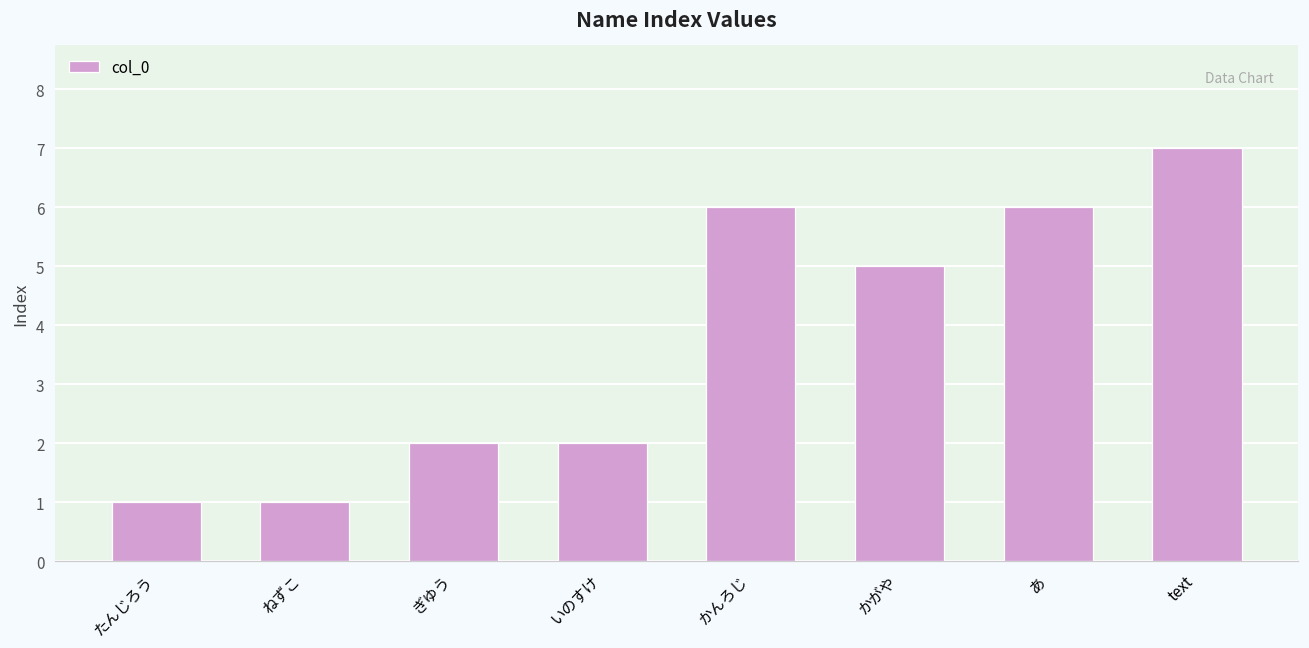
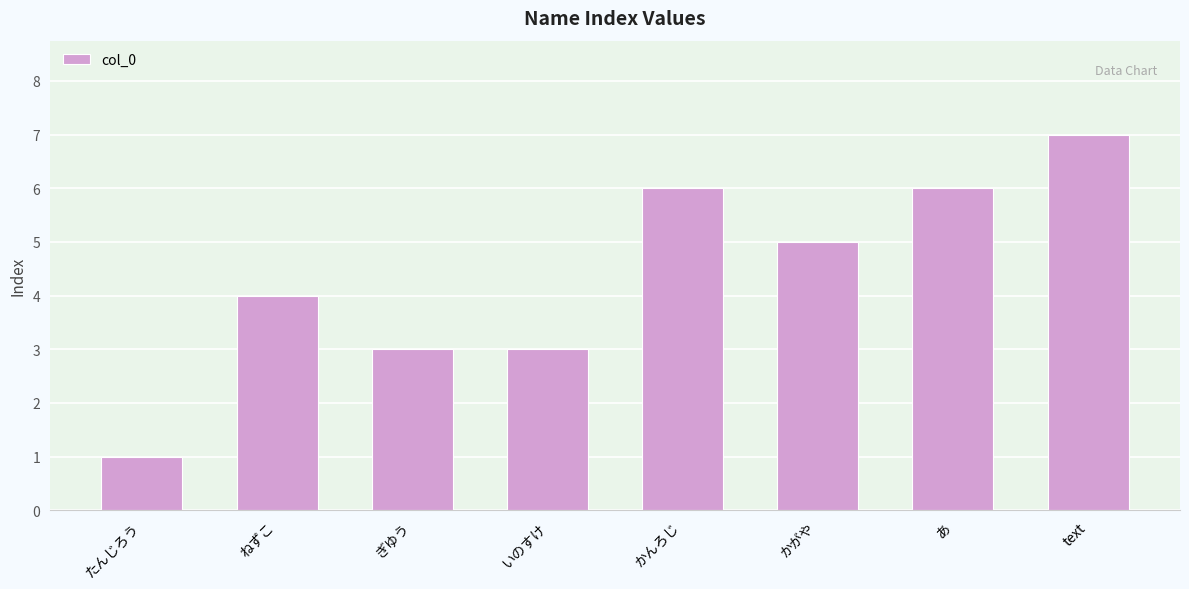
ねずこ: 1 -> 4
ぎゆう: 2 -> 3
いのすけ: 2 -> 3
